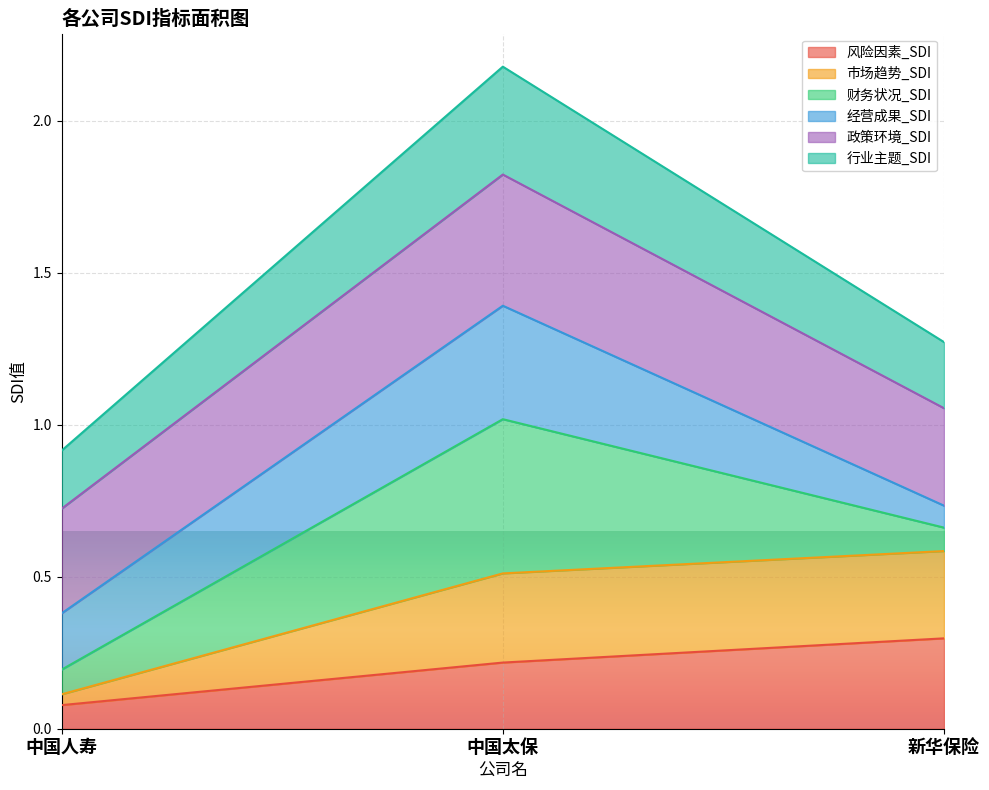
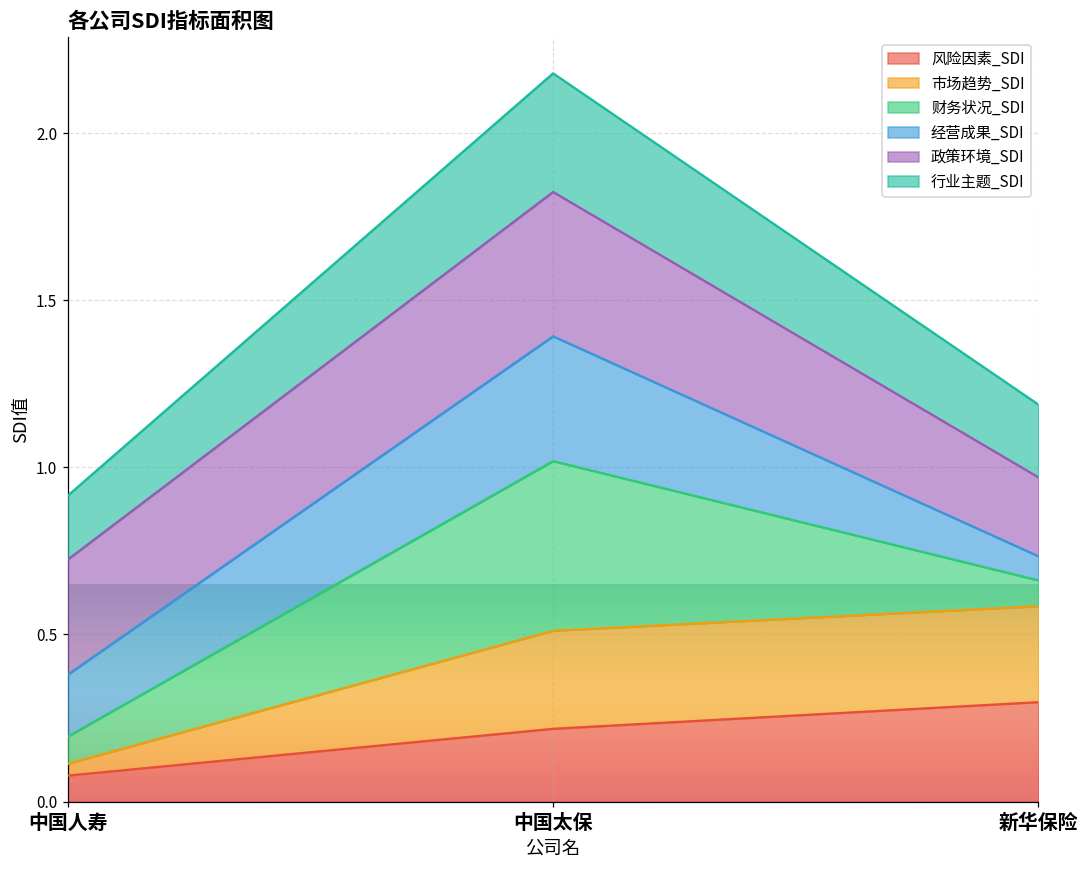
政策环境_SDI, 新华保险: 0.32 -> 0.24
